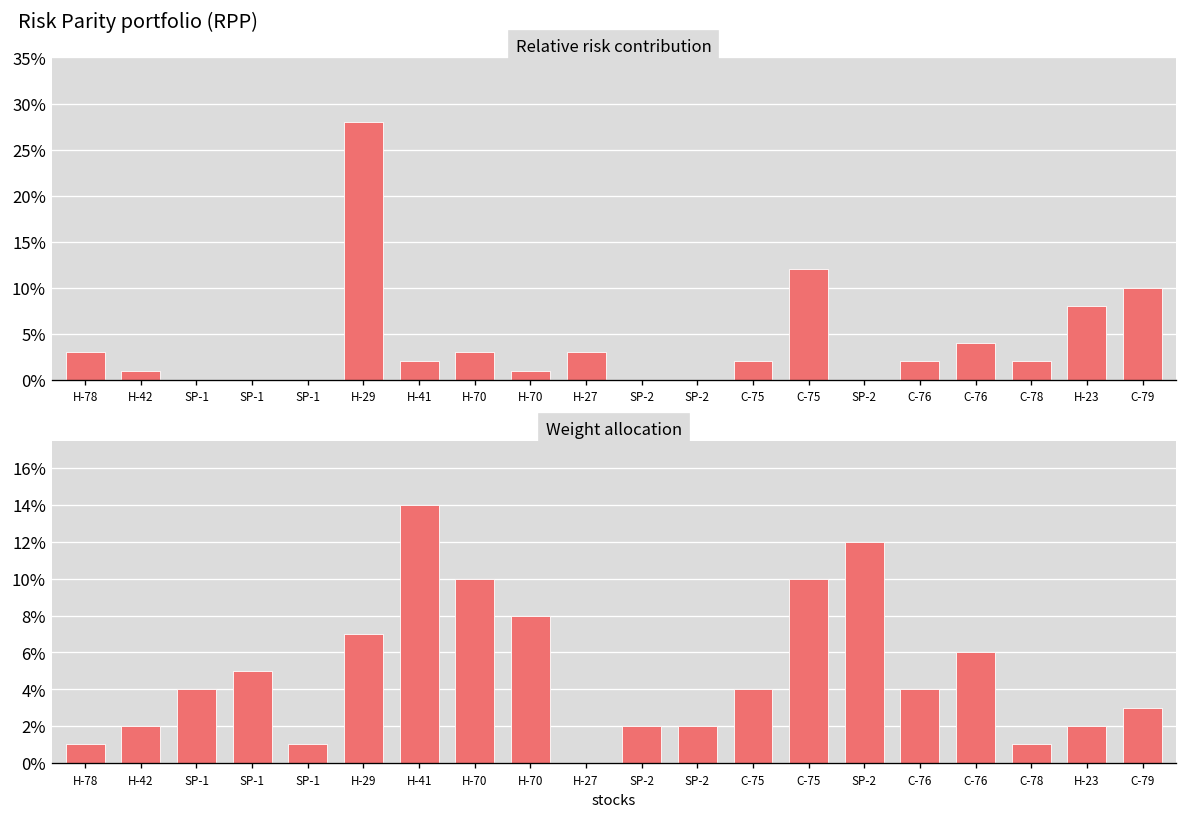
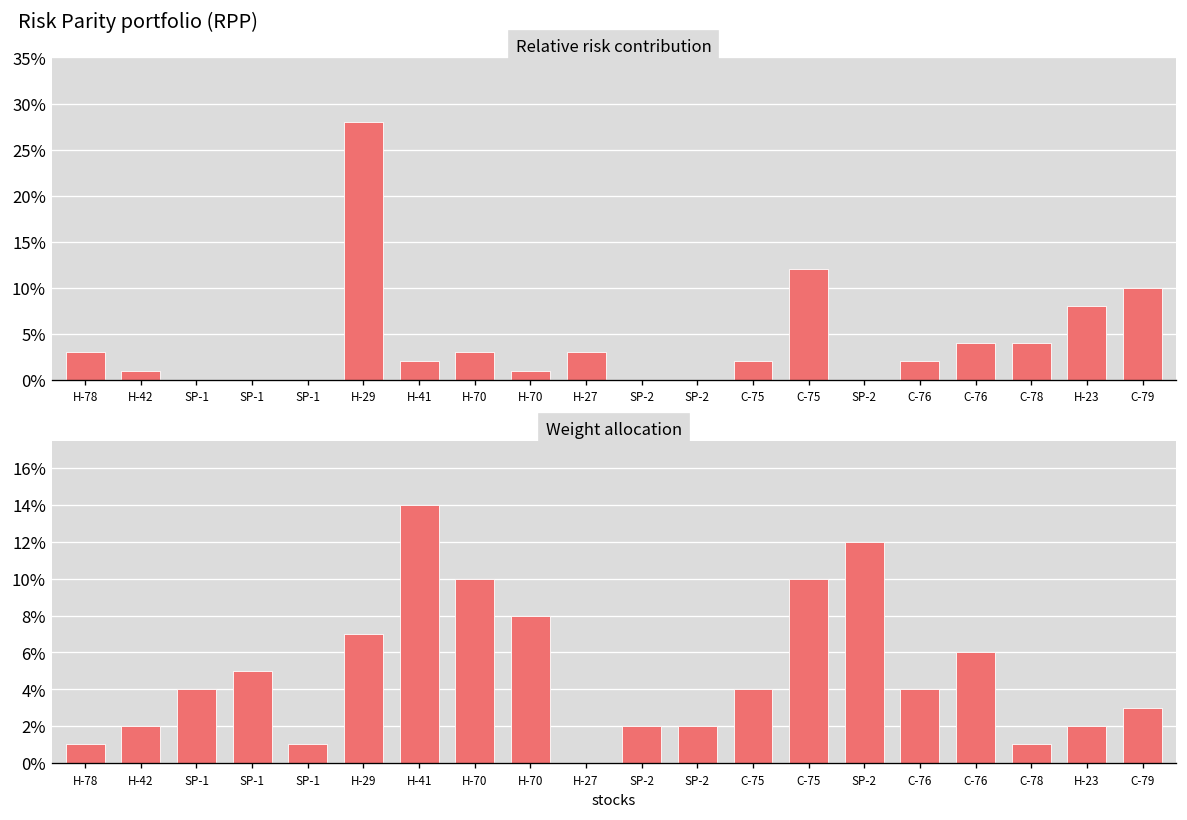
Relative risk contribution, C-78: 2% -> 4%
